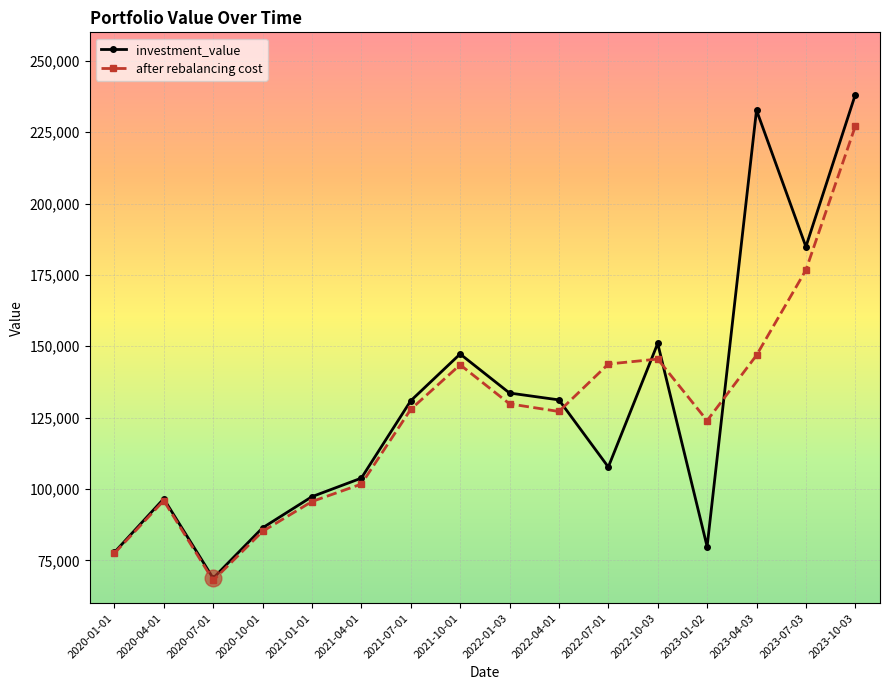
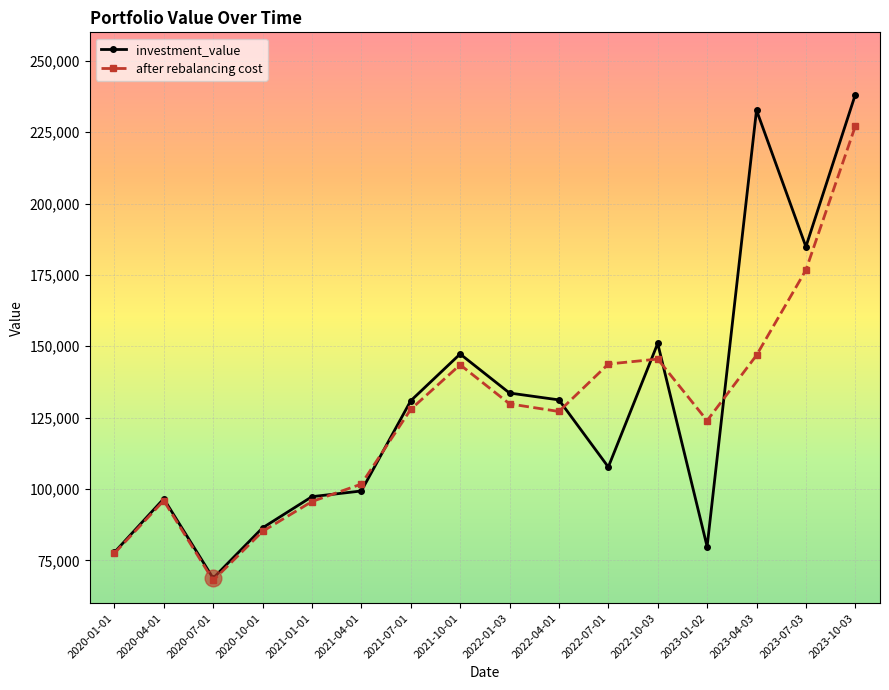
investment_value, 2021-04-01: 104,000 -> 99,000
